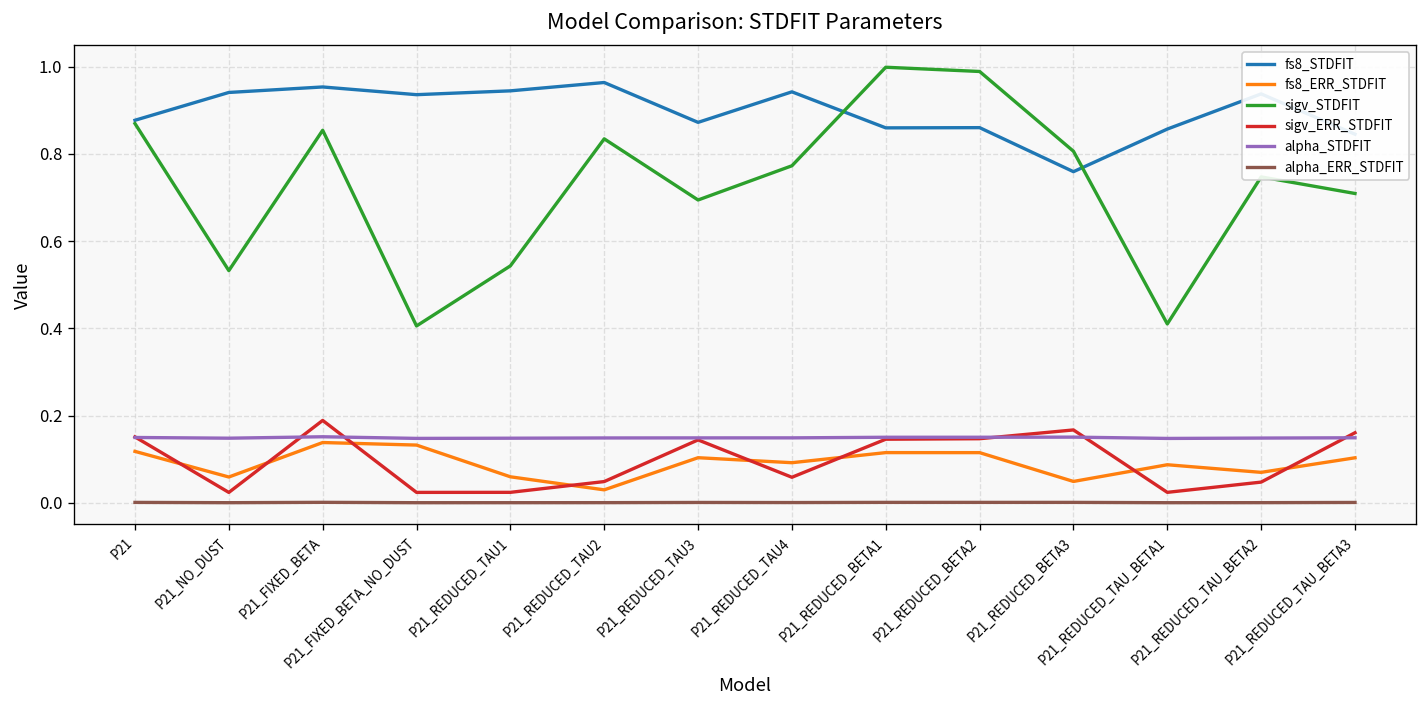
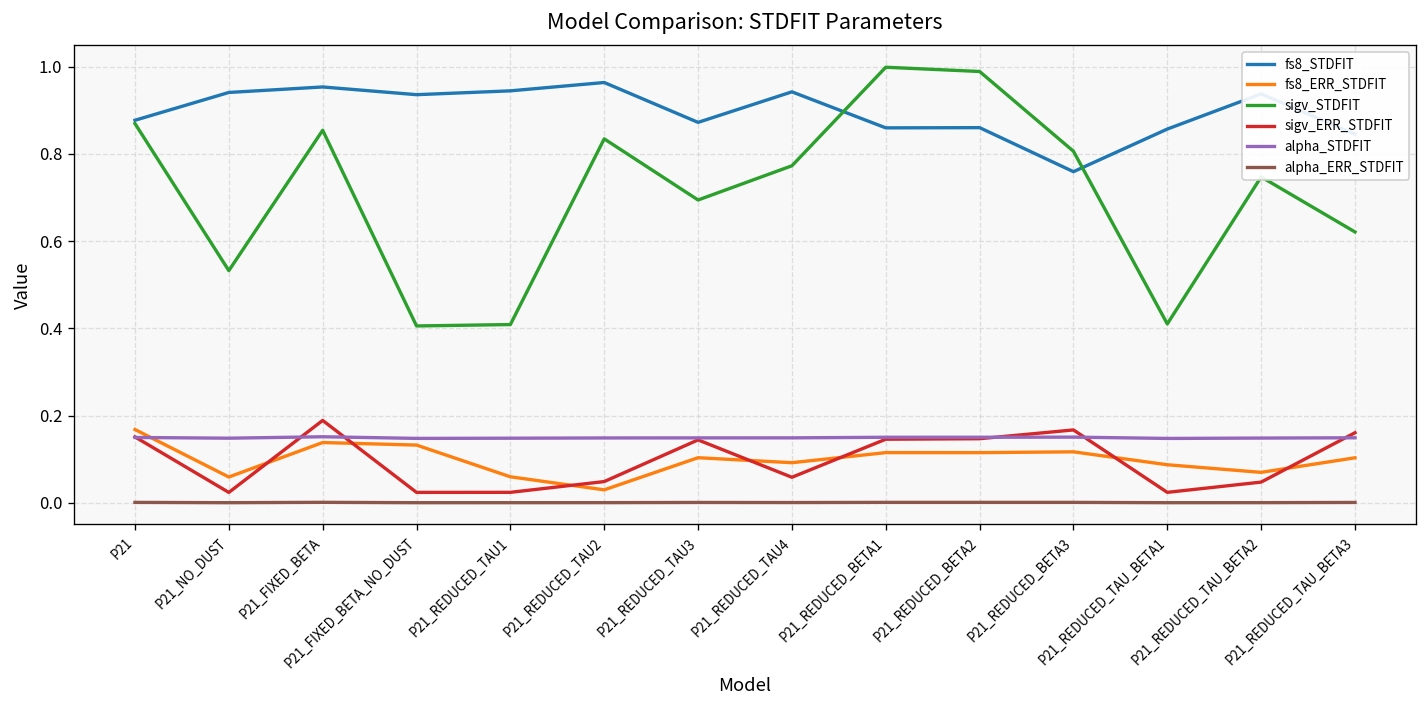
fs8_ERR_STDFIT, P21: 0.12 -> 0.17
sigv_STDFIT, P21_REDUCED_TAU1: 0.54 -> 0.41
fs8_ERR_STDFIT, P21_REDUCED_BETA3: 0.05 -> 0.12
sigv_STDFIT, P21_REDUCED_TAU_BETA3: 0.71 -> 0.62
